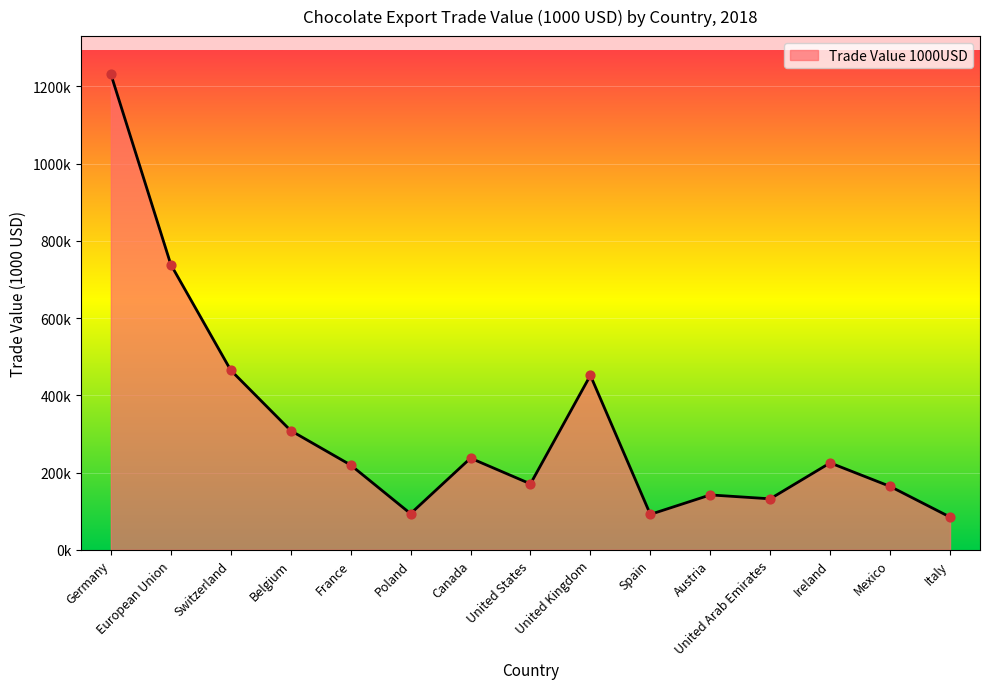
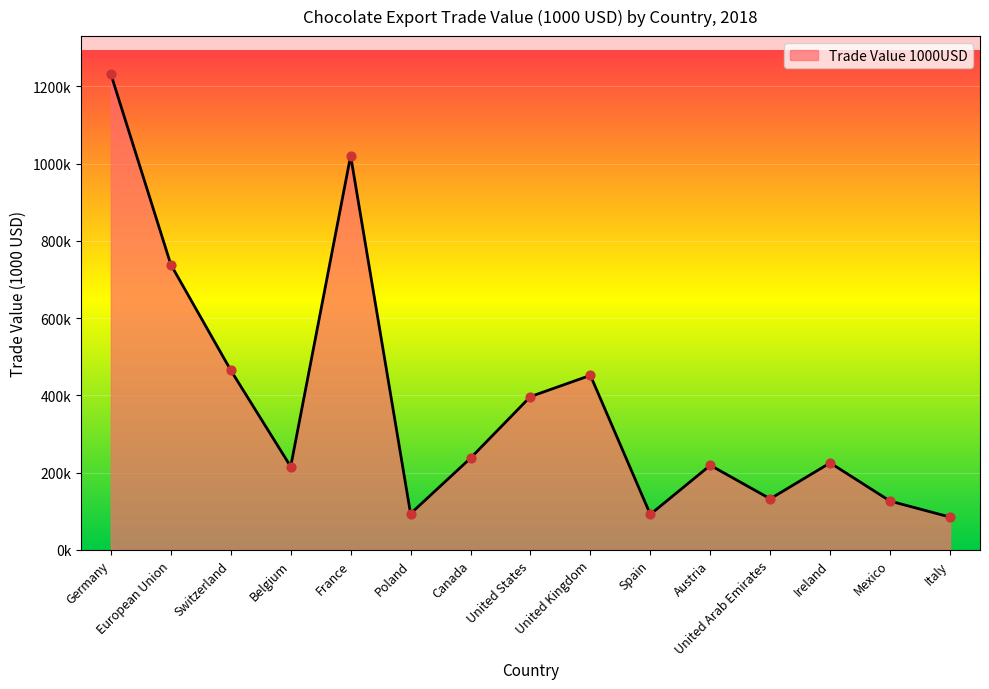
Belgium: 310000 -> 220000
France: 220000 -> 1020000
United States: 170000 -> 400000
Austria: 140000 -> 220000
Mexico: 160000 -> 130000
